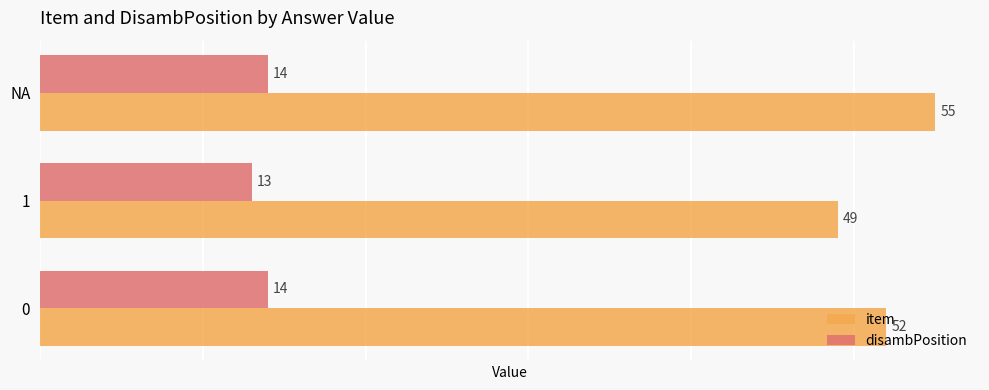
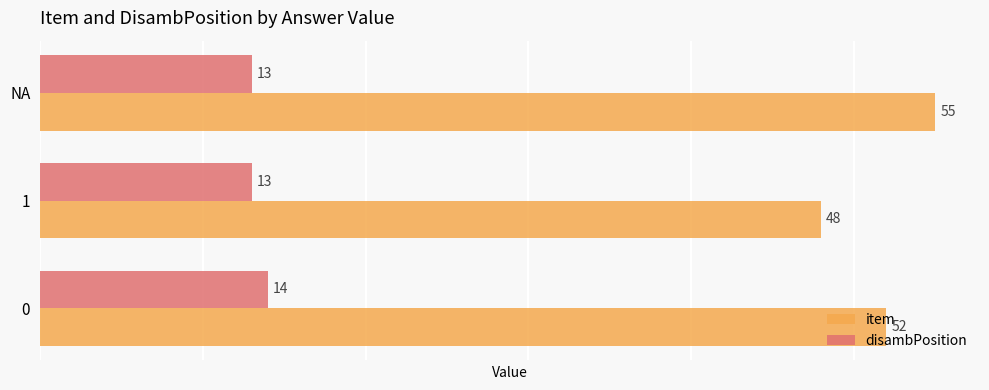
disambPosition, NA: 14 -> 13
item, 1: 49 -> 48
